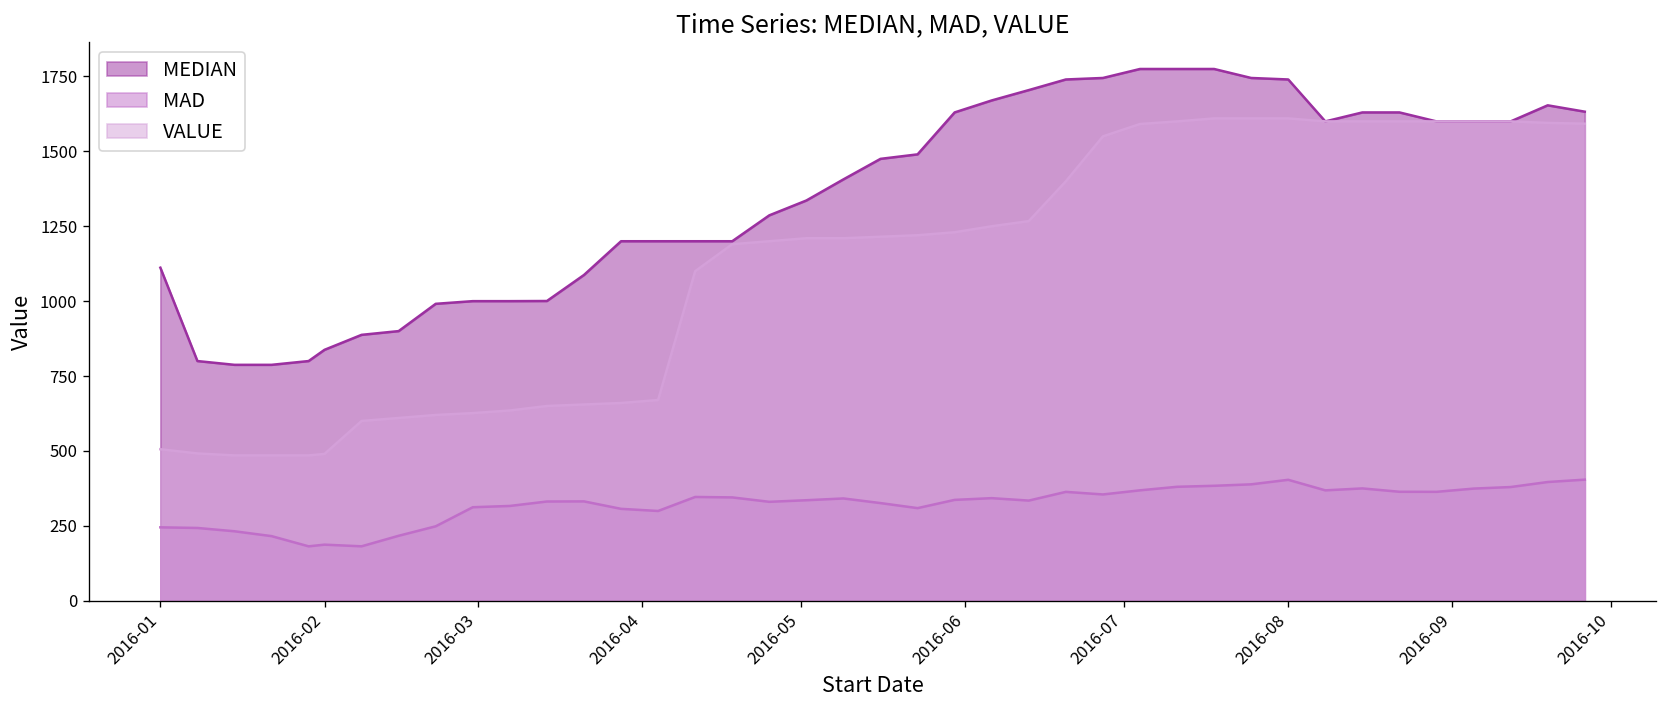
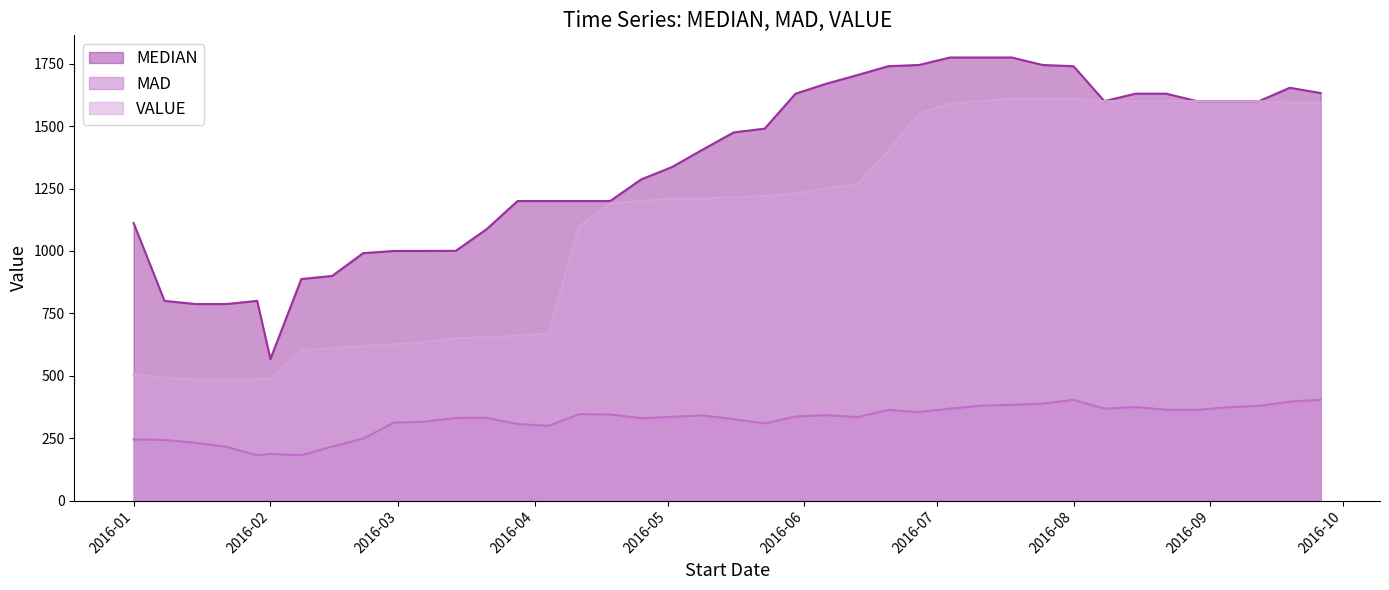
MEDIAN, 2016-02: 840 -> 570
